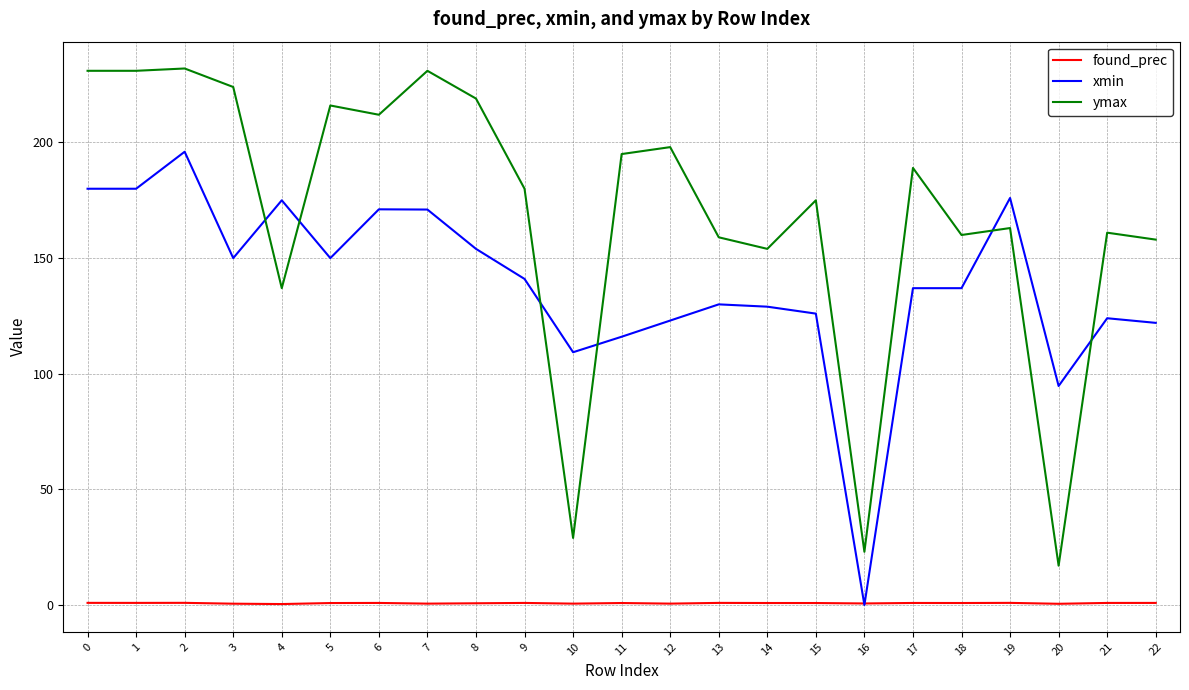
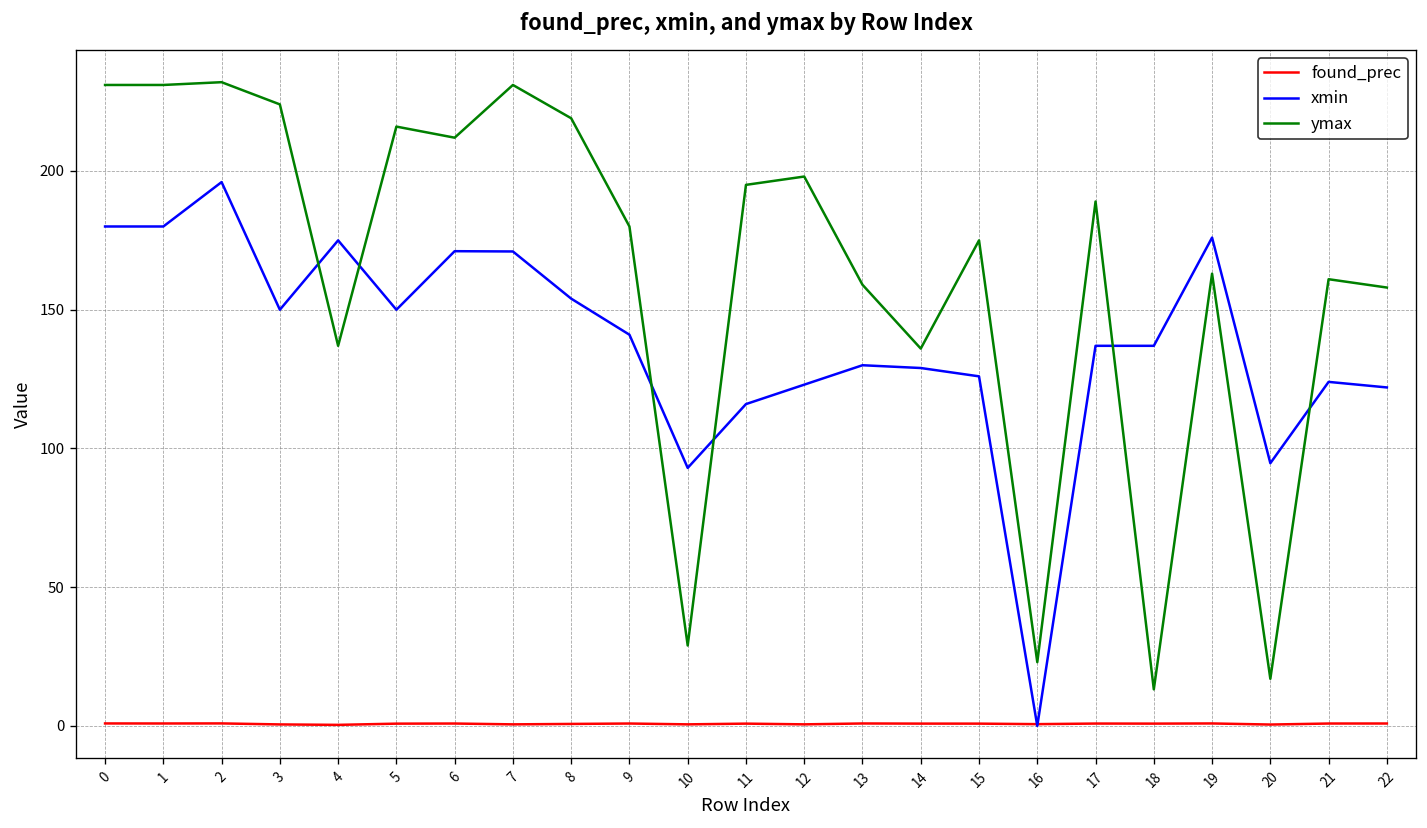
xmin, 10: 109 -> 93
ymax, 14: 154 -> 136
ymax, 18: 160 -> 13
